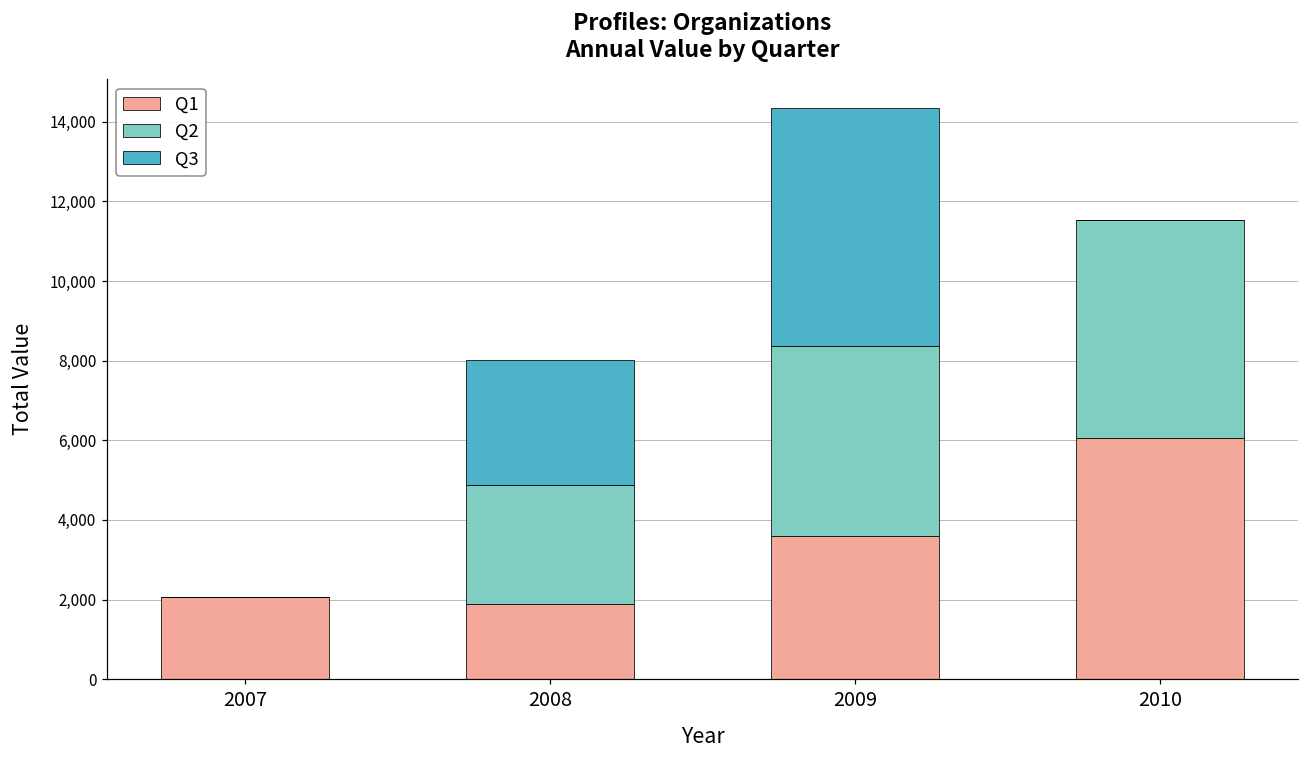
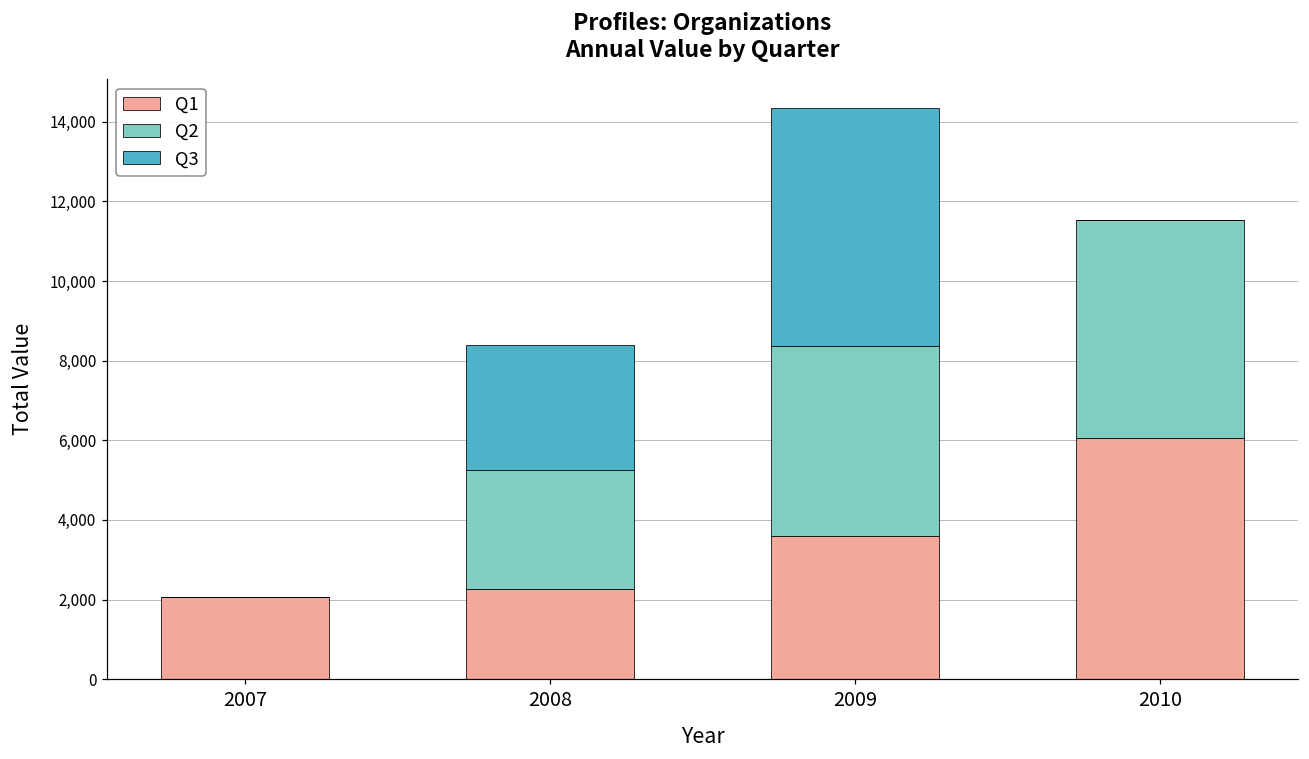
Q1, 2008: 1,900 -> 2,300
